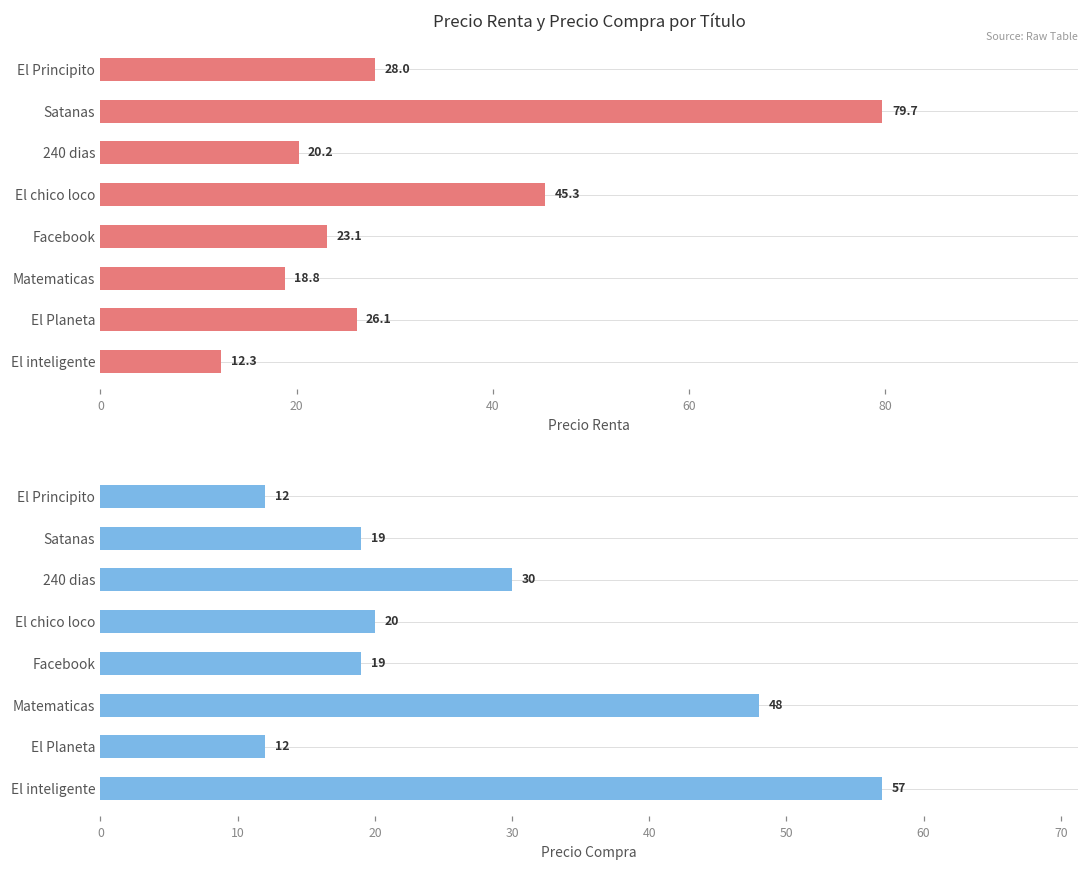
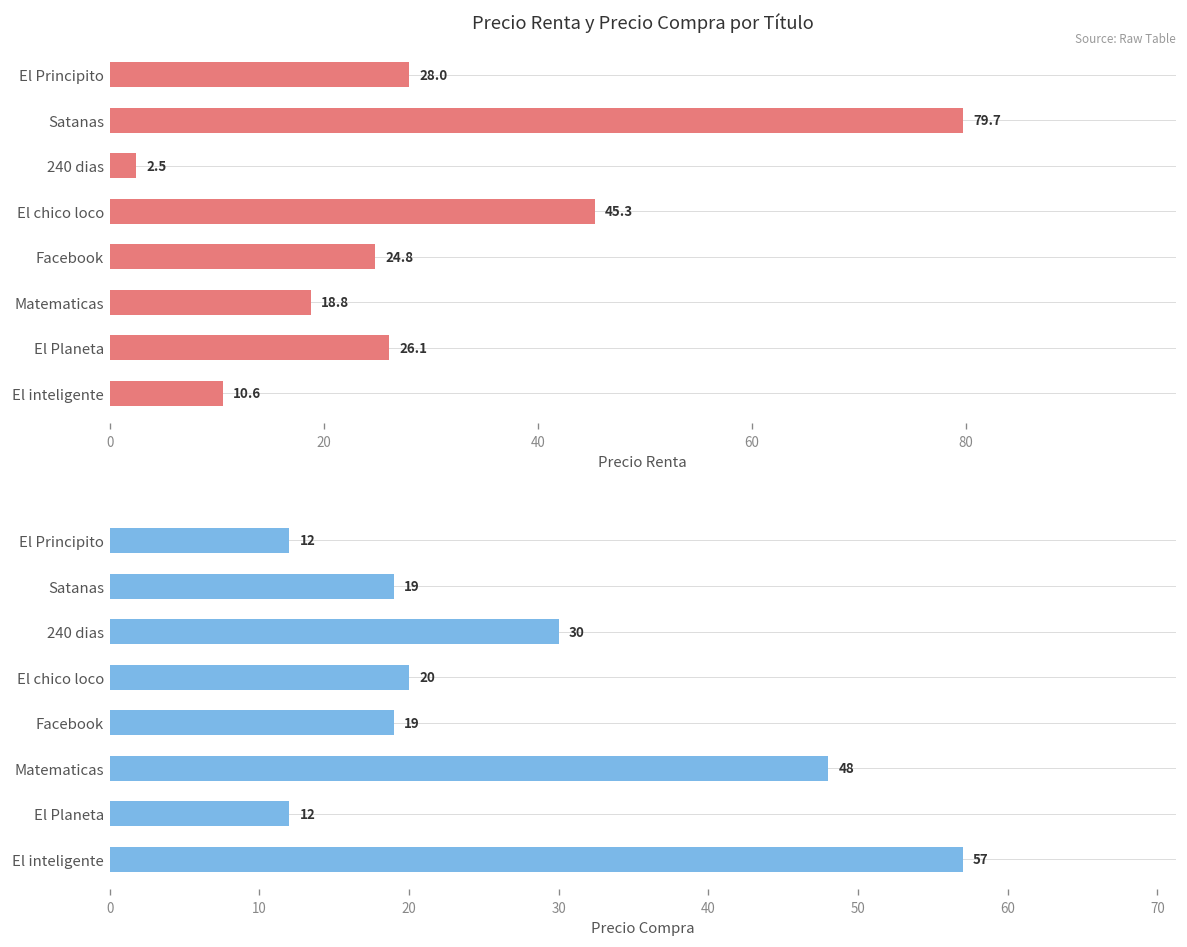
Precio Renta y Precio Compra por Título, 240 dias: 20.2 -> 2.5
Precio Renta y Precio Compra por Título, Facebook: 23.1 -> 24.8
Precio Renta y Precio Compra por Título, El inteligente: 12.3 -> 10.6
